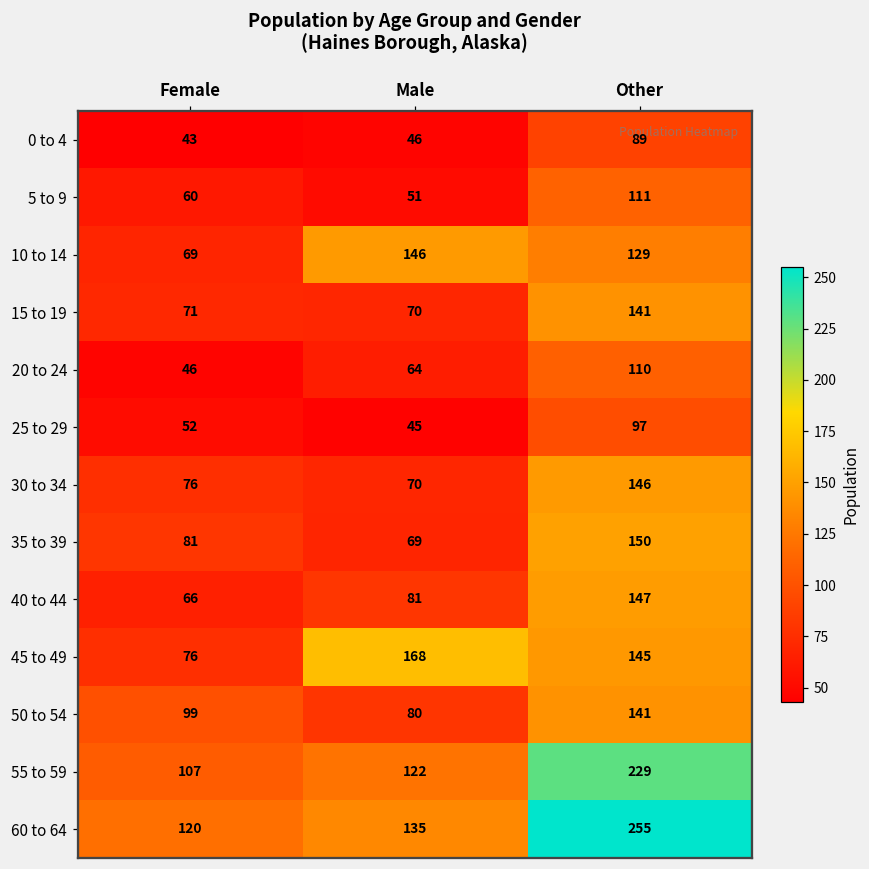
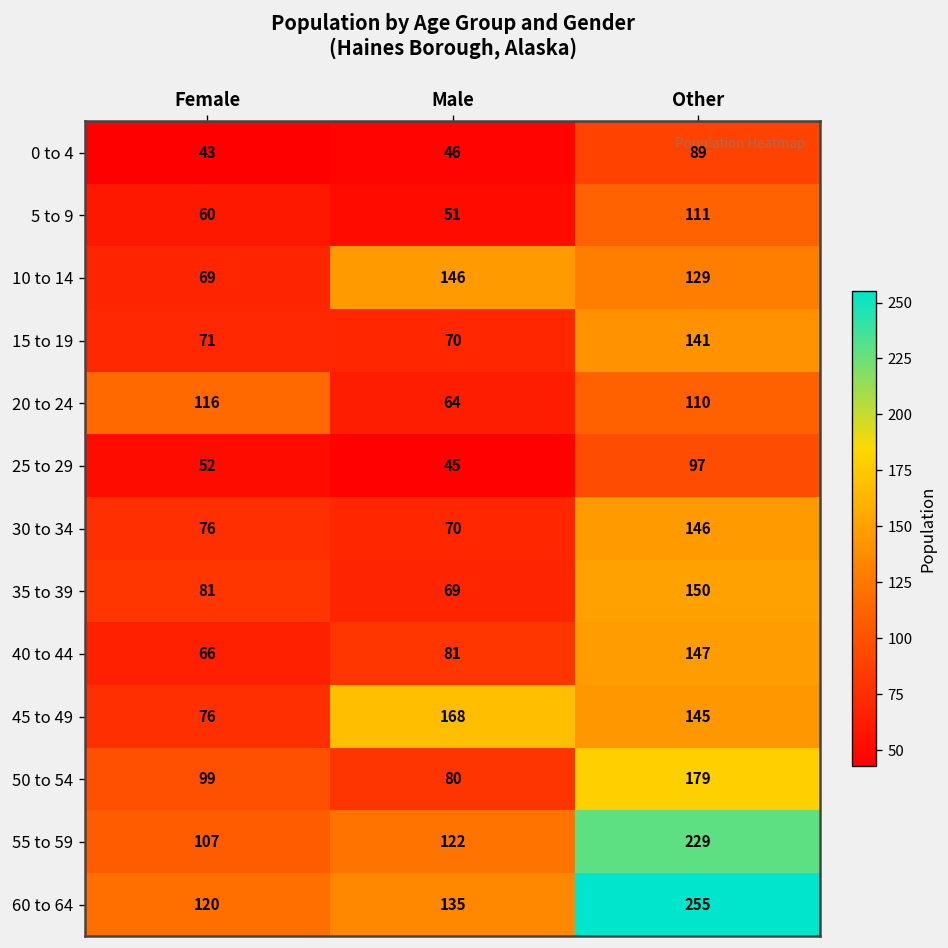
20 to 24, Female: 46 -> 116
50 to 54, Other: 141 -> 179
